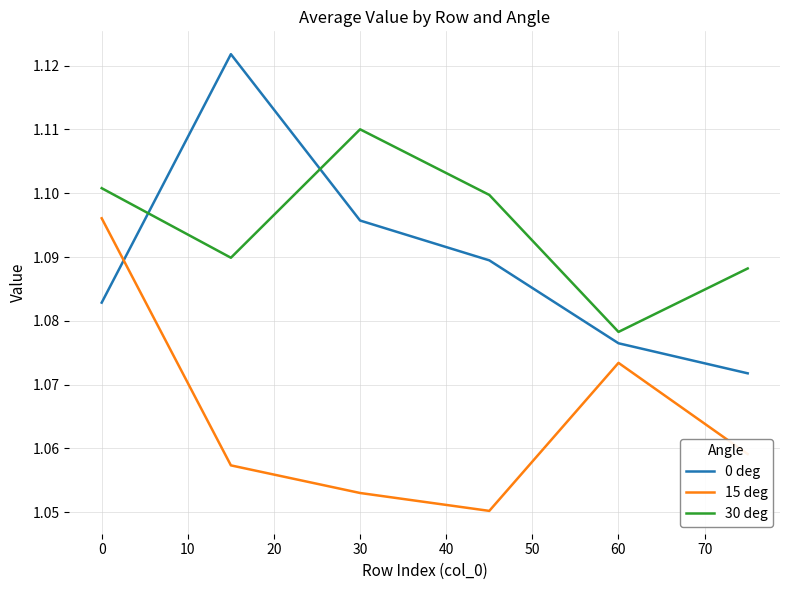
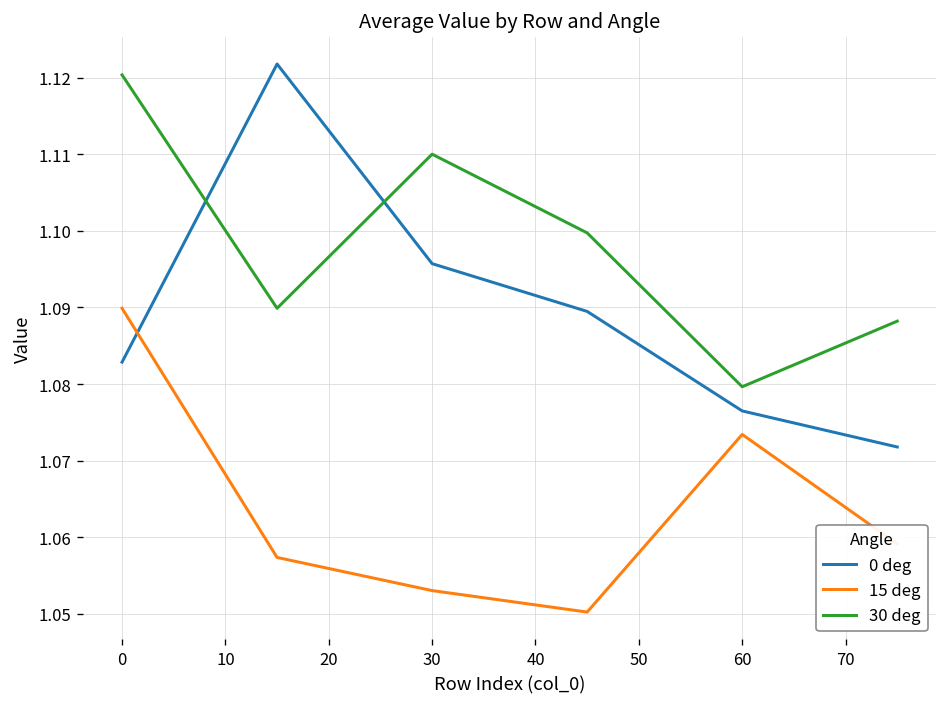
15 deg, 0: 1.096 -> 1.090
30 deg, 0: 1.101 -> 1.120
30 deg, 60: 1.078 -> 1.080
